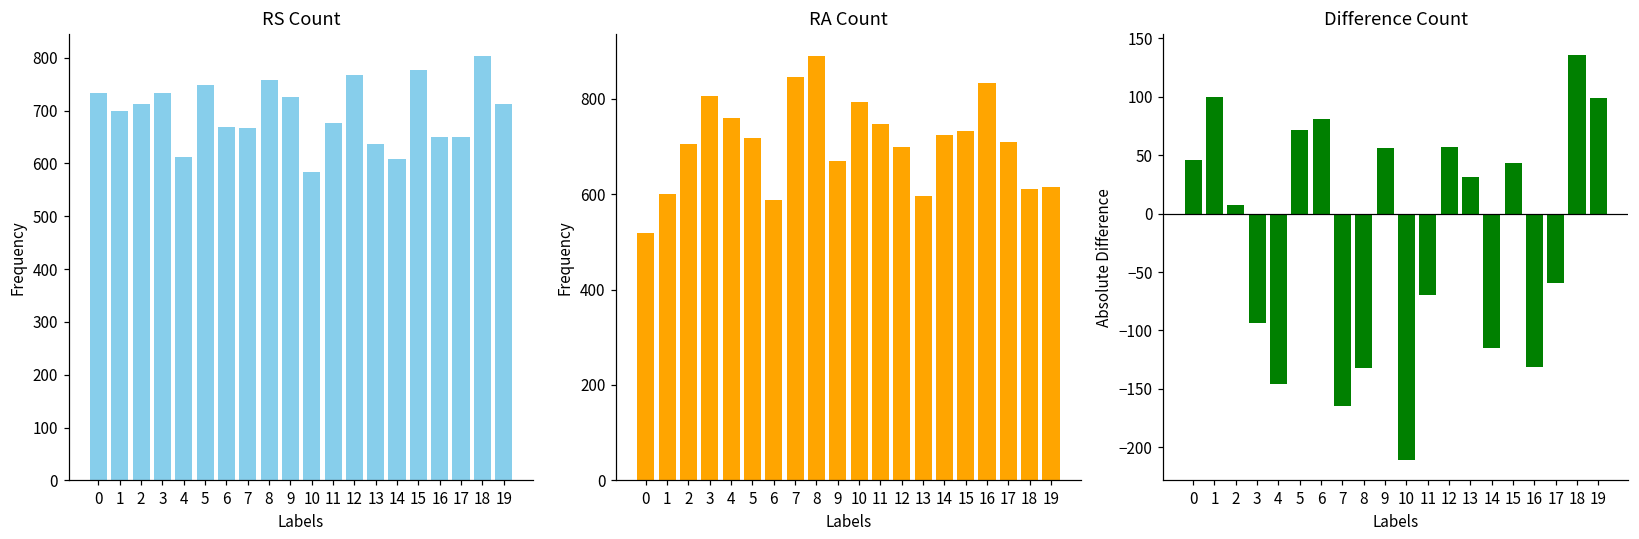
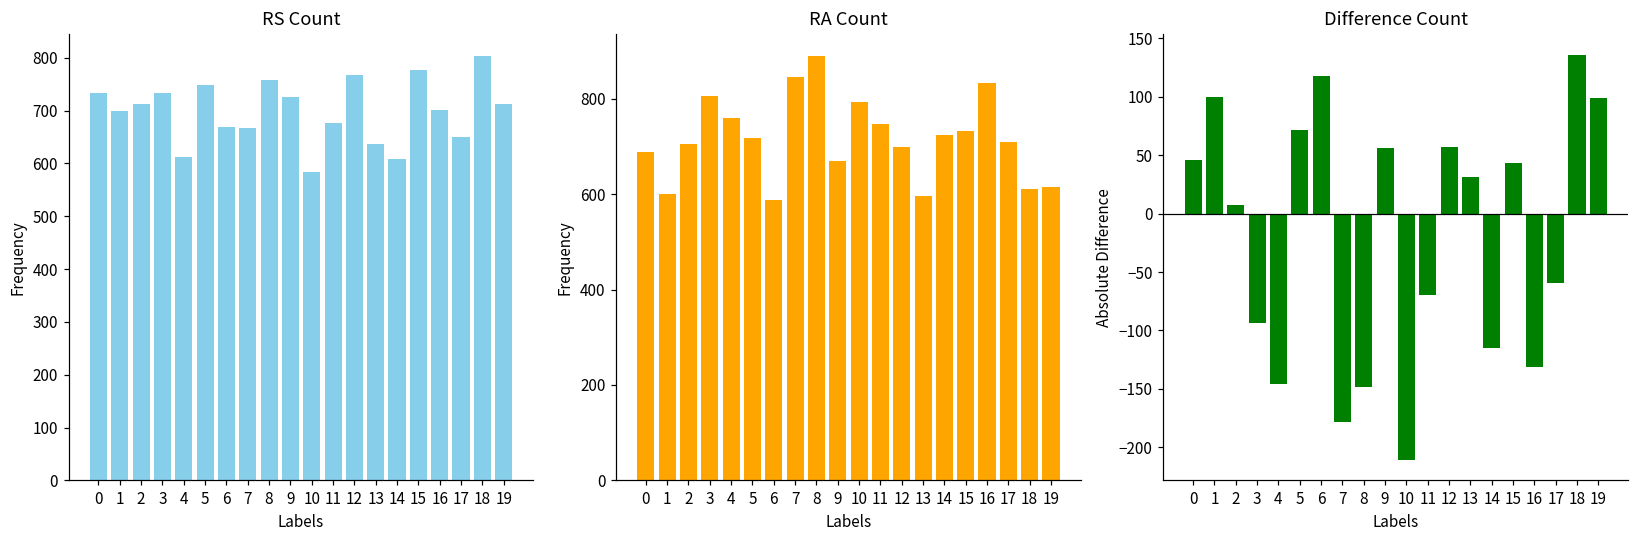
RS Count, 16: 650 -> 700
RA Count, 0: 520 -> 690
Difference Count, 6: 81 -> 118
Difference Count, 7: -165 -> -178
Difference Count, 8: -132 -> -148
